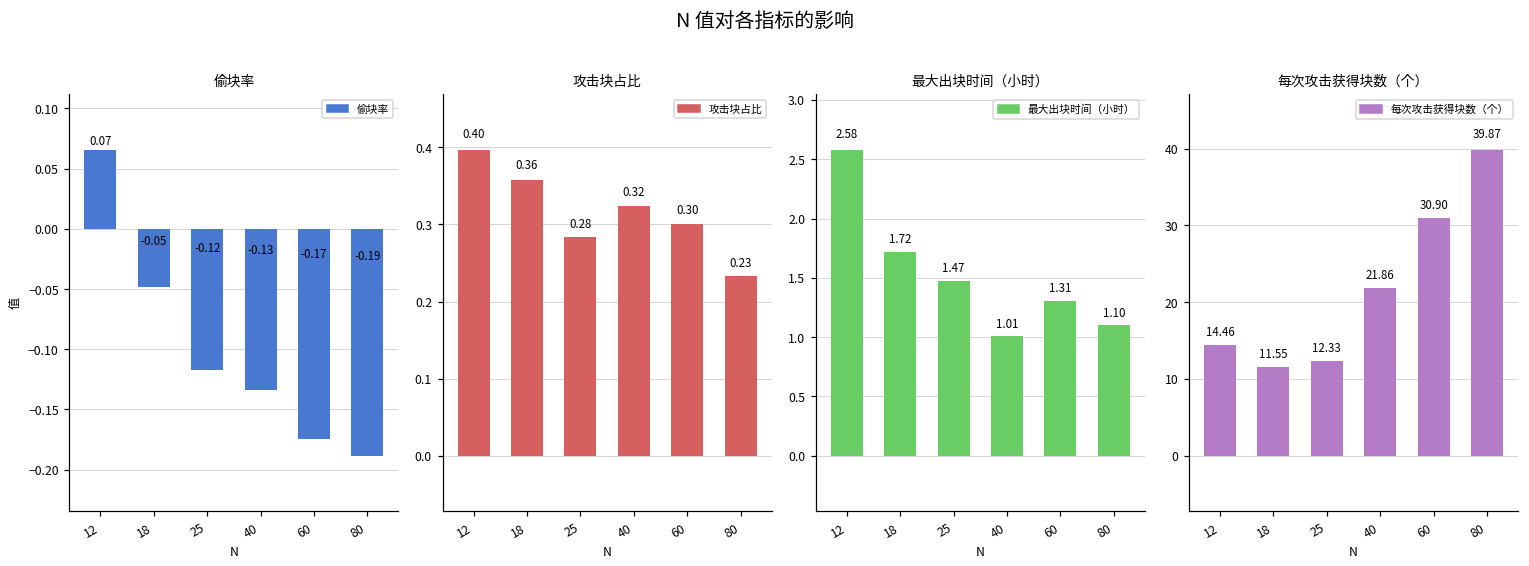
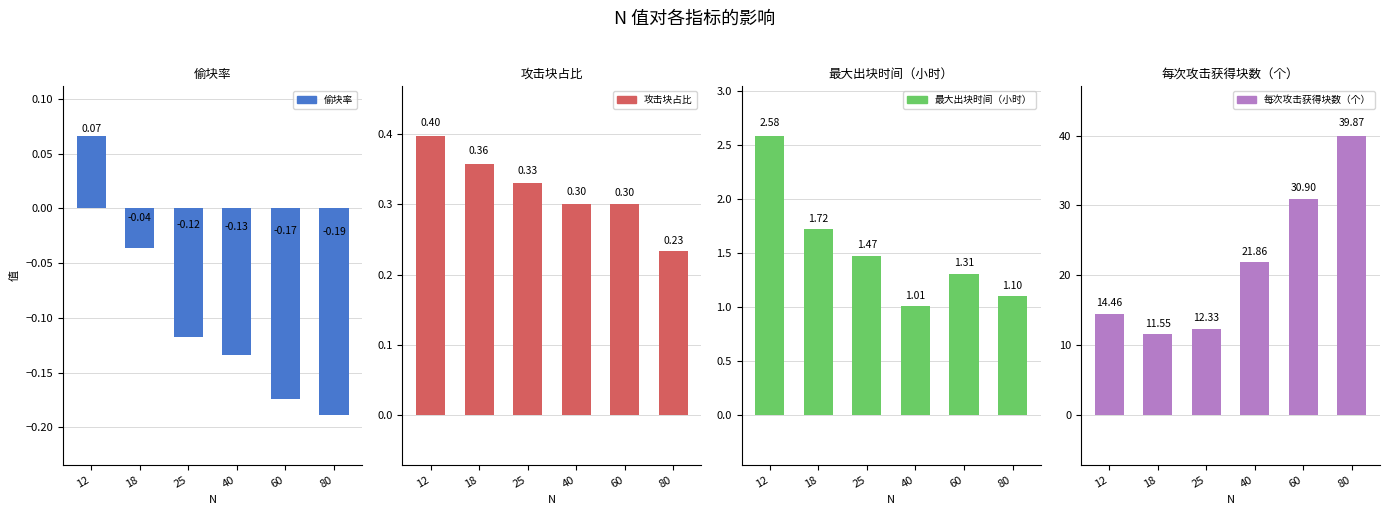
偷块率, 18: -0.05 -> -0.04
攻击块占比, 25: 0.28 -> 0.33
攻击块占比, 40: 0.32 -> 0.30
